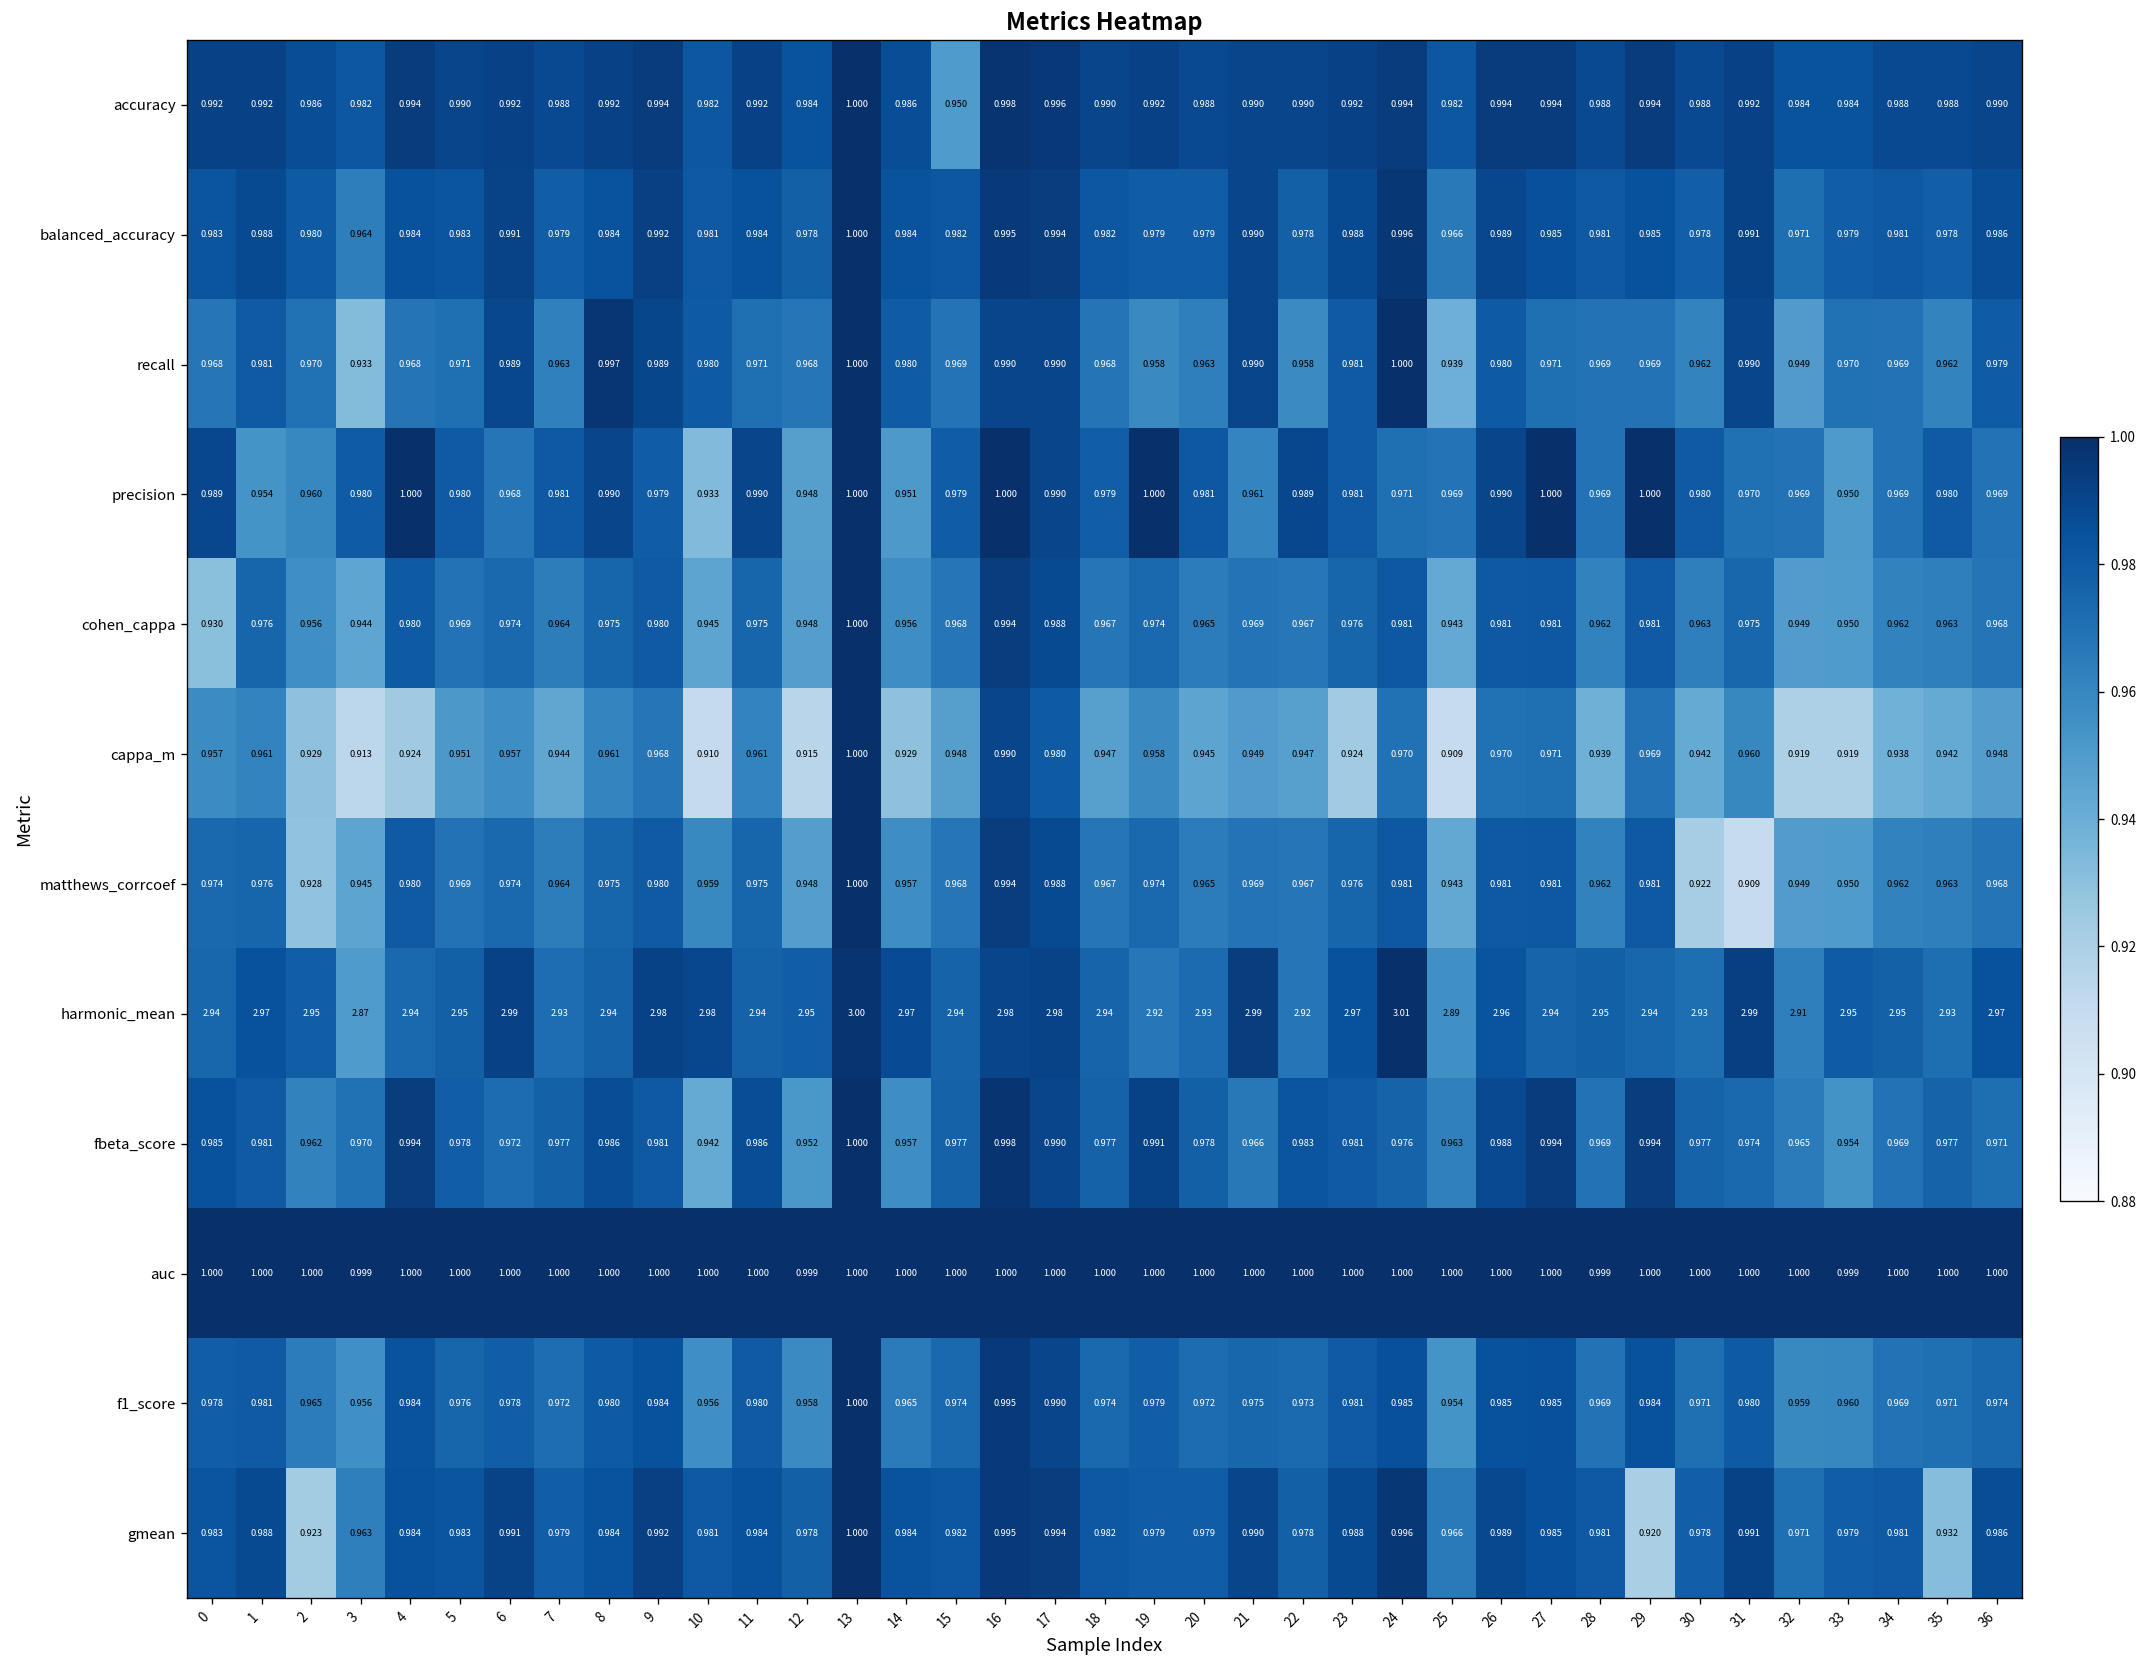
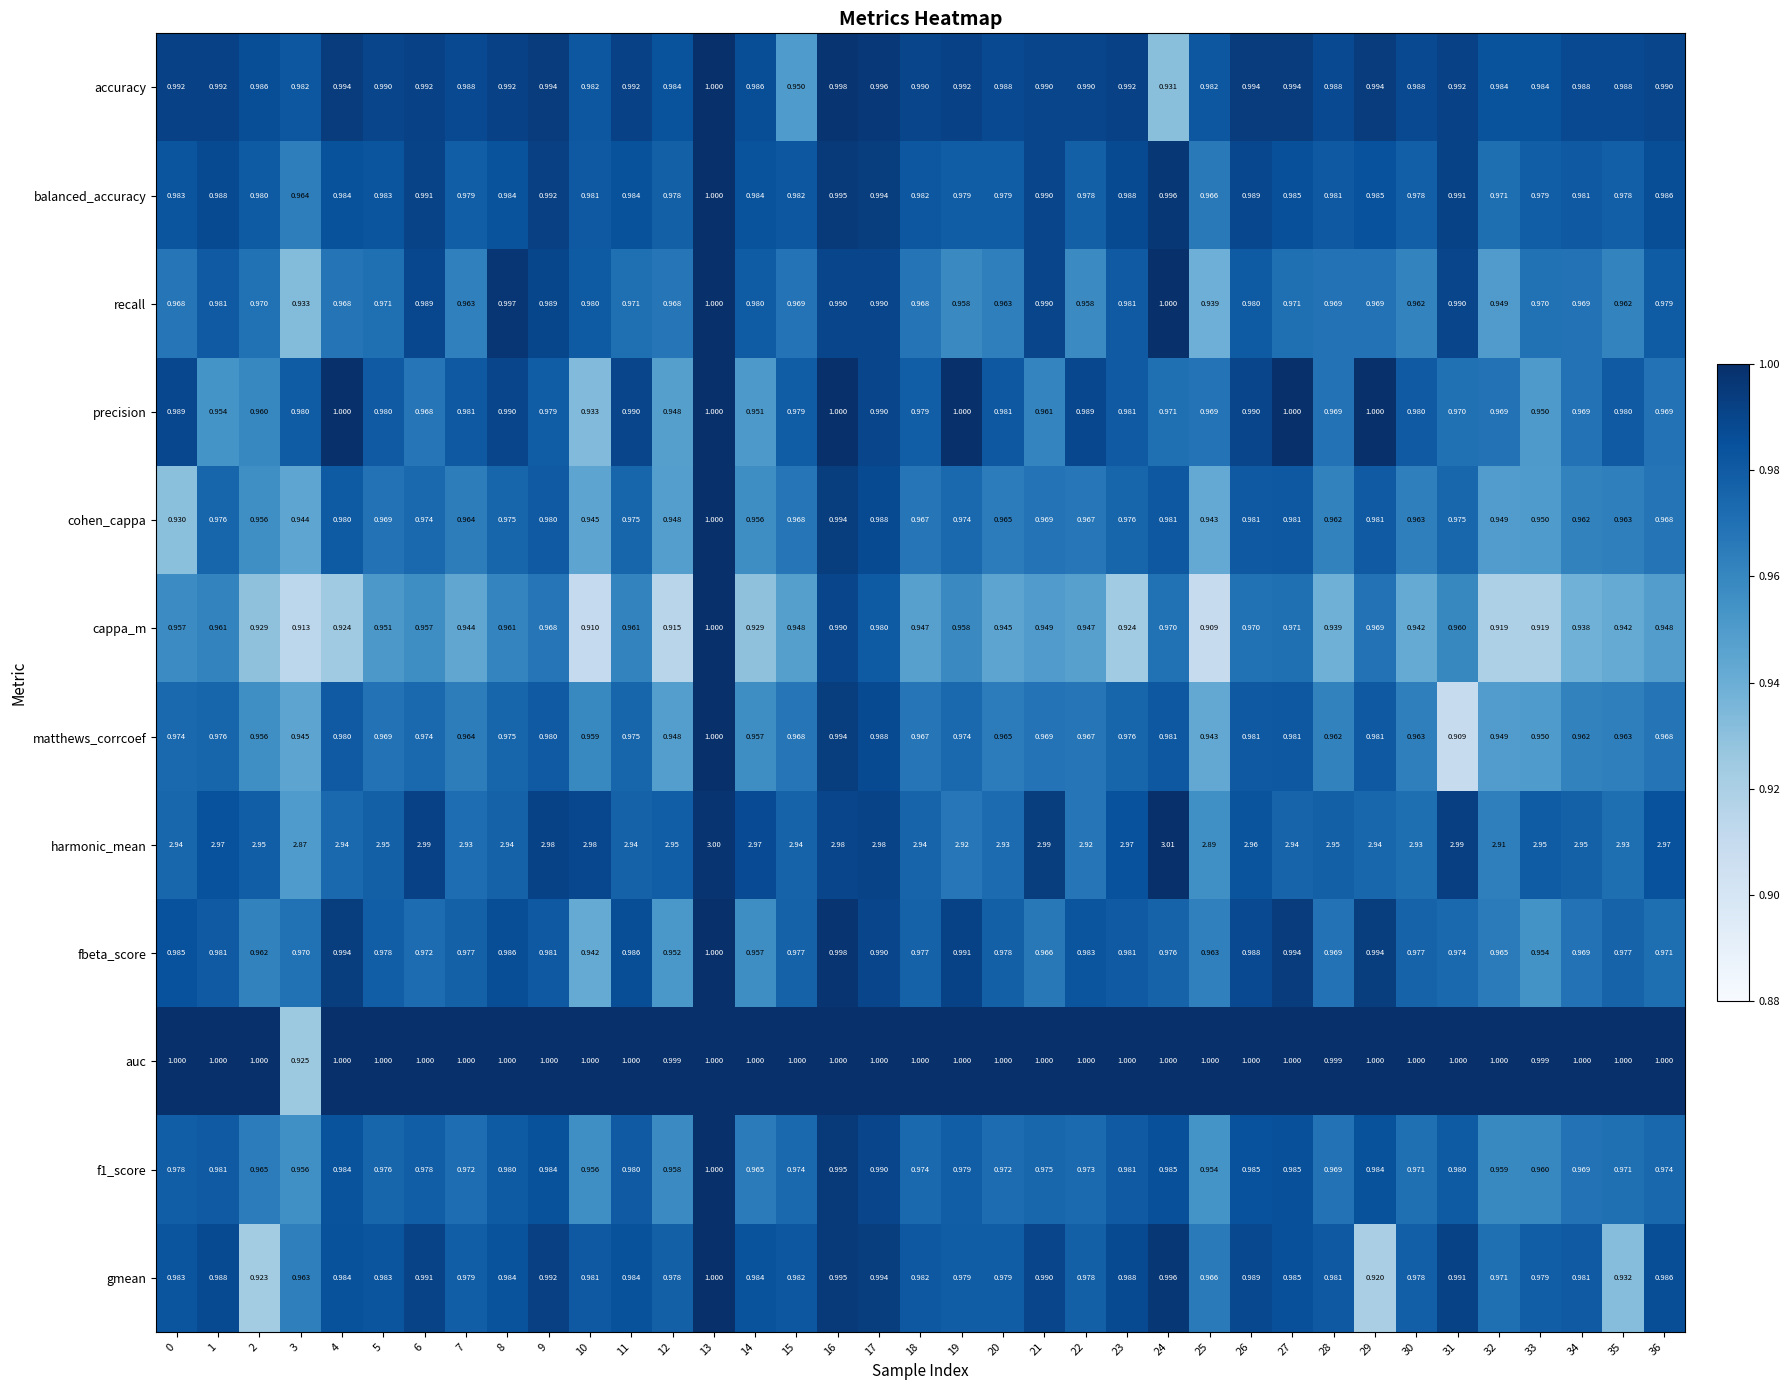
accuracy, 24: 0.994 -> 0.931
matthews_corrcoef, 2: 0.928 -> 0.956
matthews_corrcoef, 30: 0.922 -> 0.963
auc, 3: 0.999 -> 0.925
